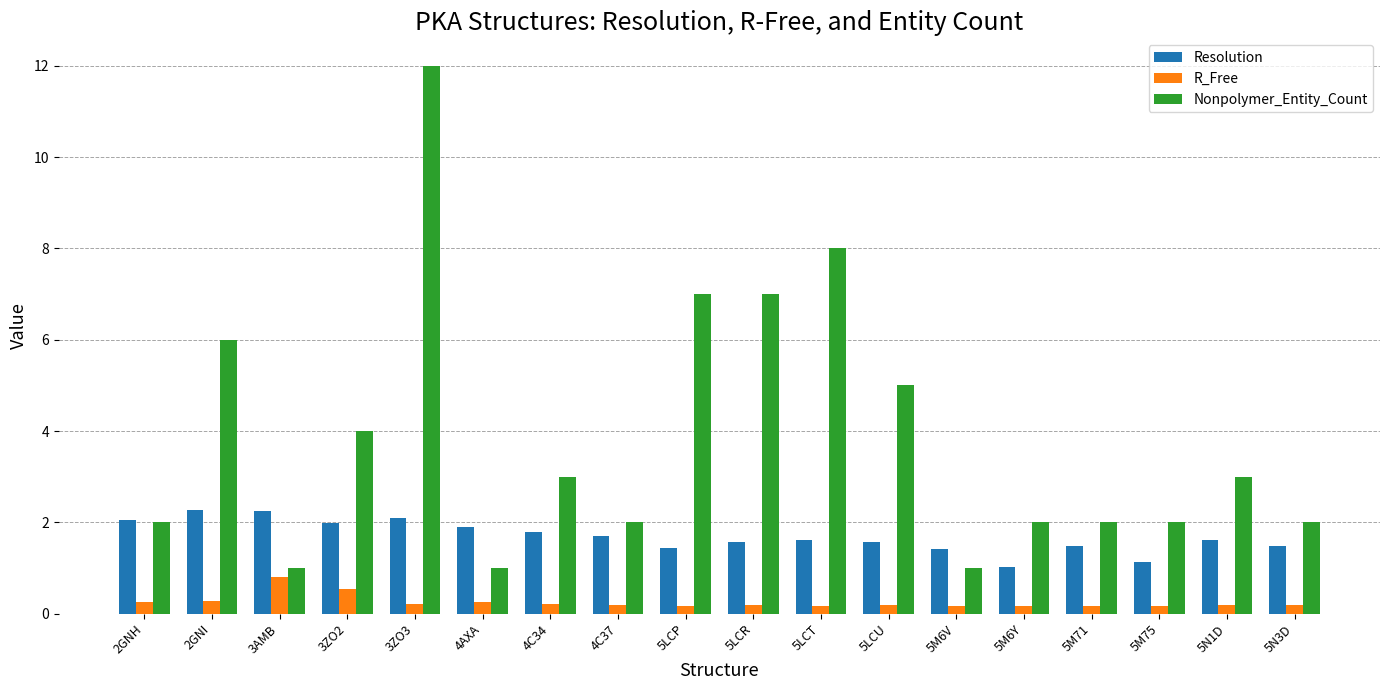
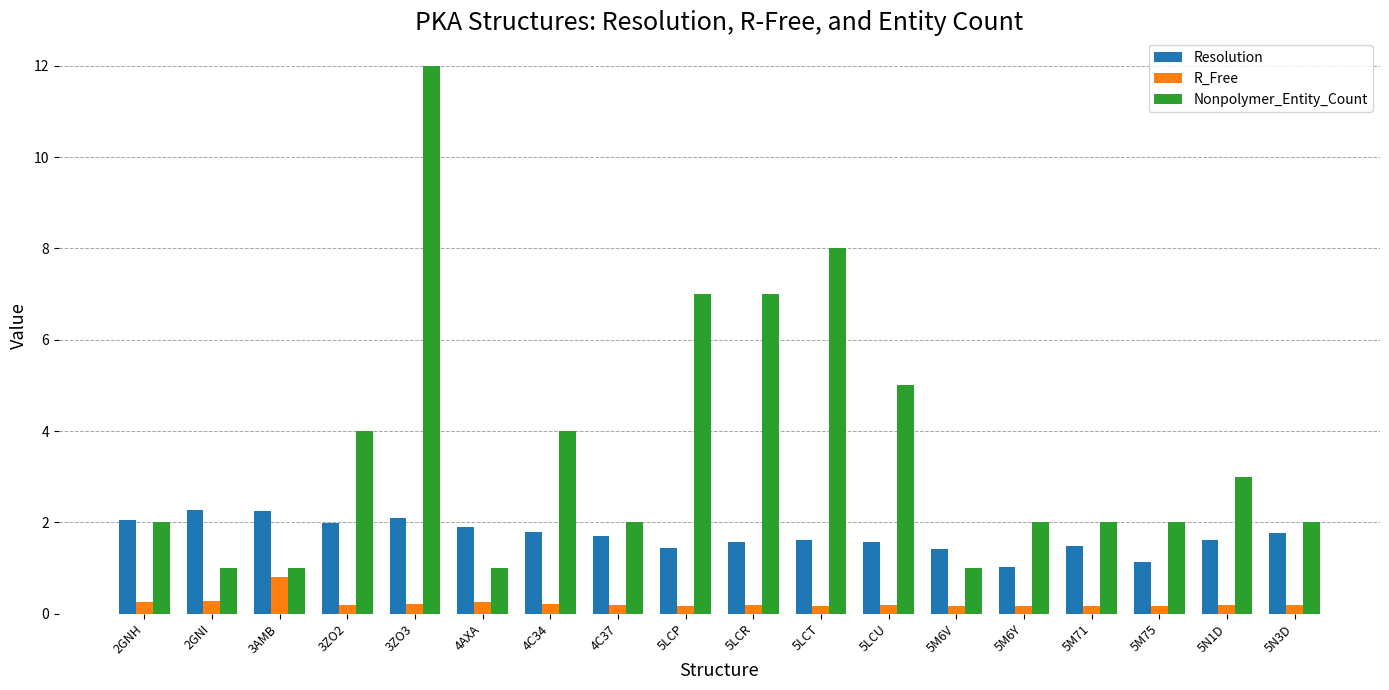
Nonpolymer_Entity_Count, 2GNI: 6 -> 1
R_Free, 3ZO2: 0.5 -> 0.2
Nonpolymer_Entity_Count, 4C34: 3 -> 4
Resolution, 5N3D: 1.5 -> 1.8
